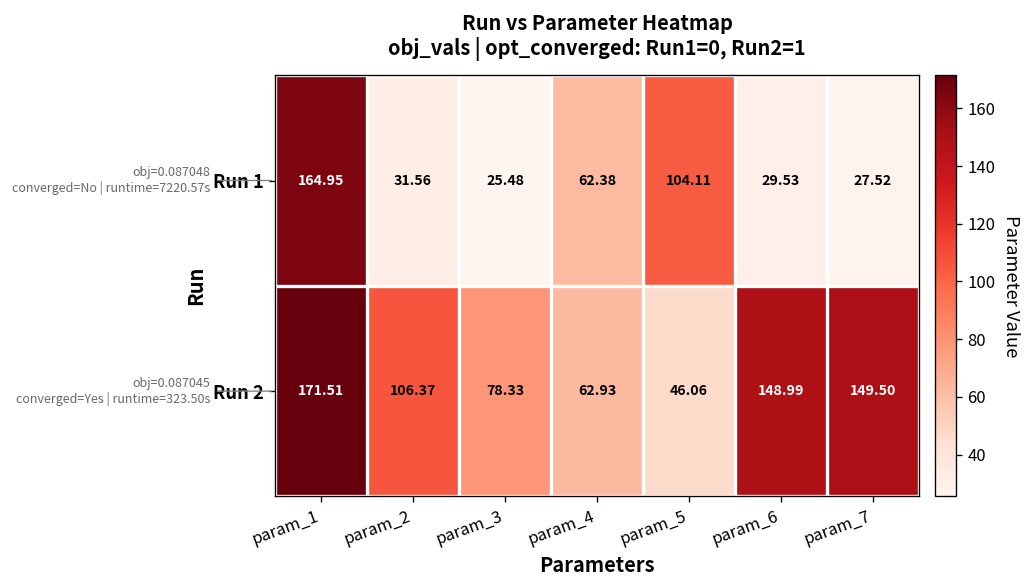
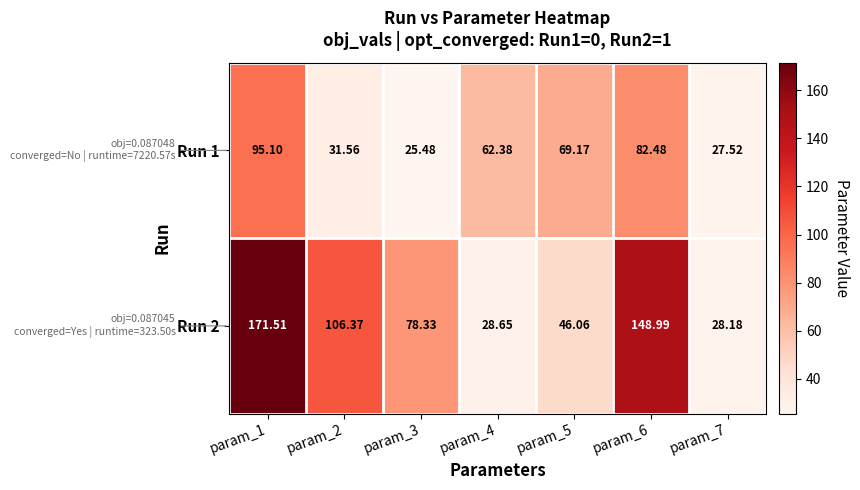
Run 1, param_1: 164.95 -> 95.10
Run 1, param_5: 104.11 -> 69.17
Run 1, param_6: 29.53 -> 82.48
Run 2, param_4: 62.93 -> 28.65
Run 2, param_7: 149.50 -> 28.18
